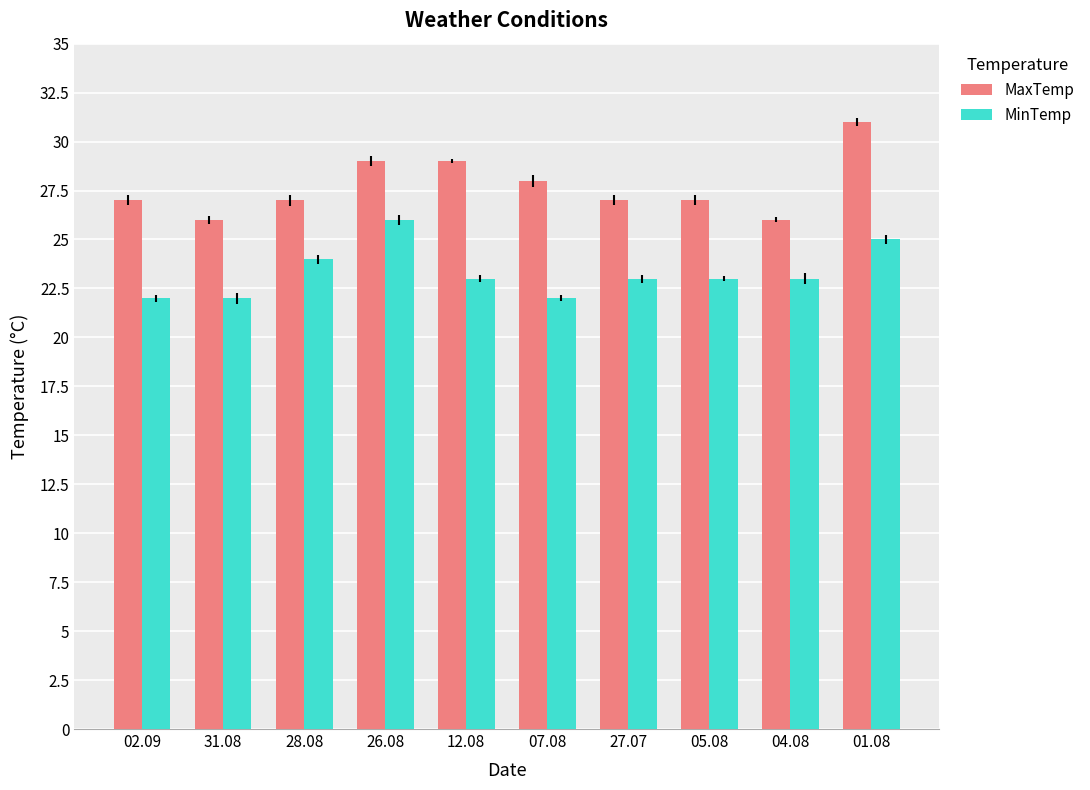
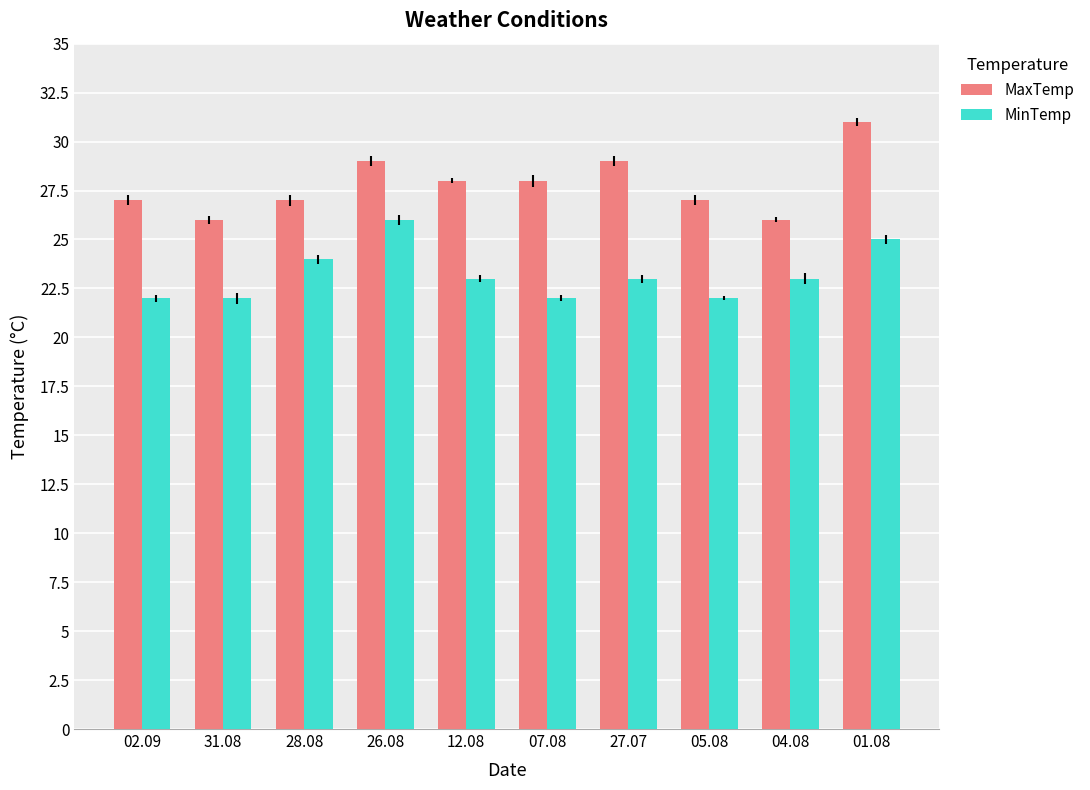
MaxTemp, 12.08: 29 -> 28
MaxTemp, 27.07: 27 -> 29
MinTemp, 05.08: 23 -> 22
